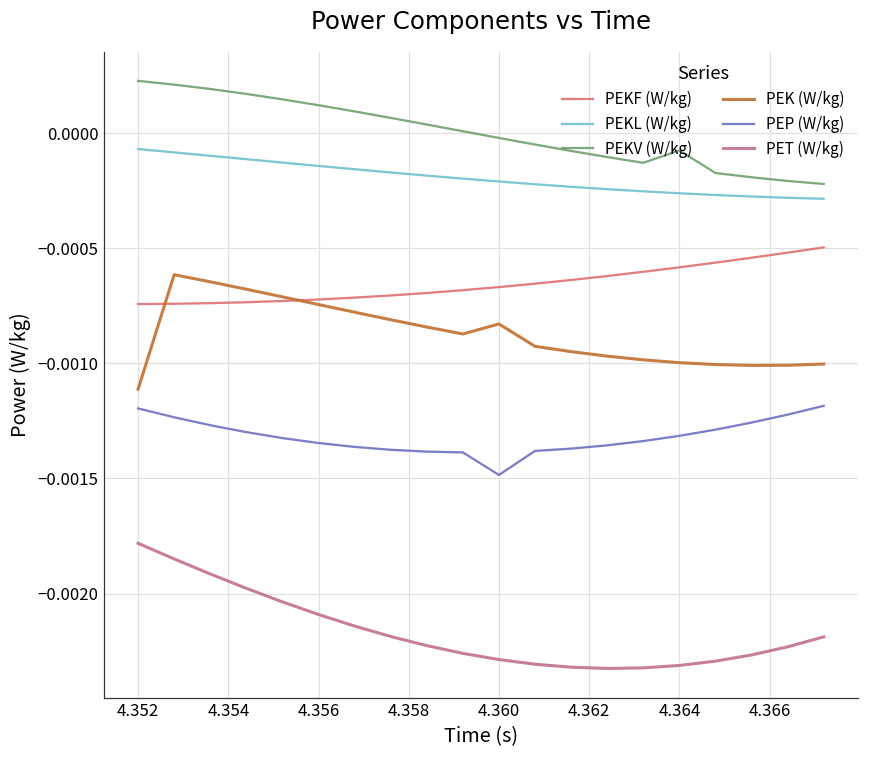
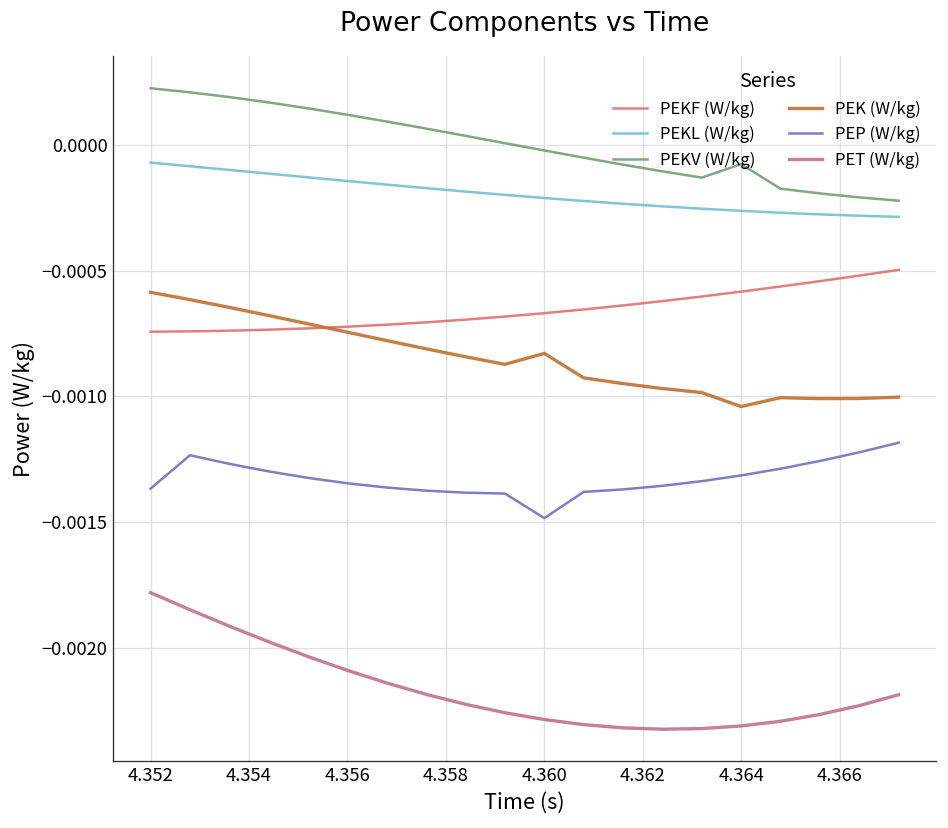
PEK (W/kg), 4.352: -0.00111 -> -0.00059
PEP (W/kg), 4.352: -0.00120 -> -0.00137
PEK (W/kg), 4.364: -0.00100 -> -0.00104
